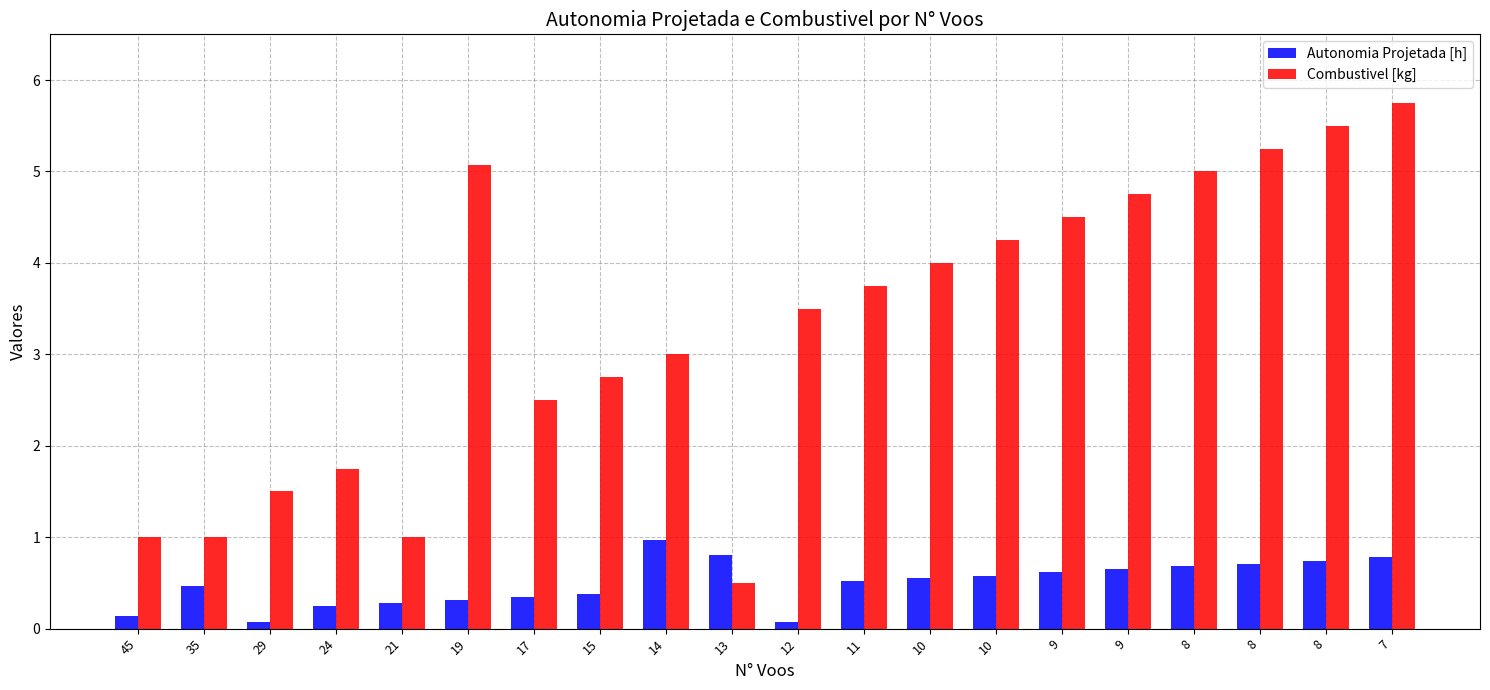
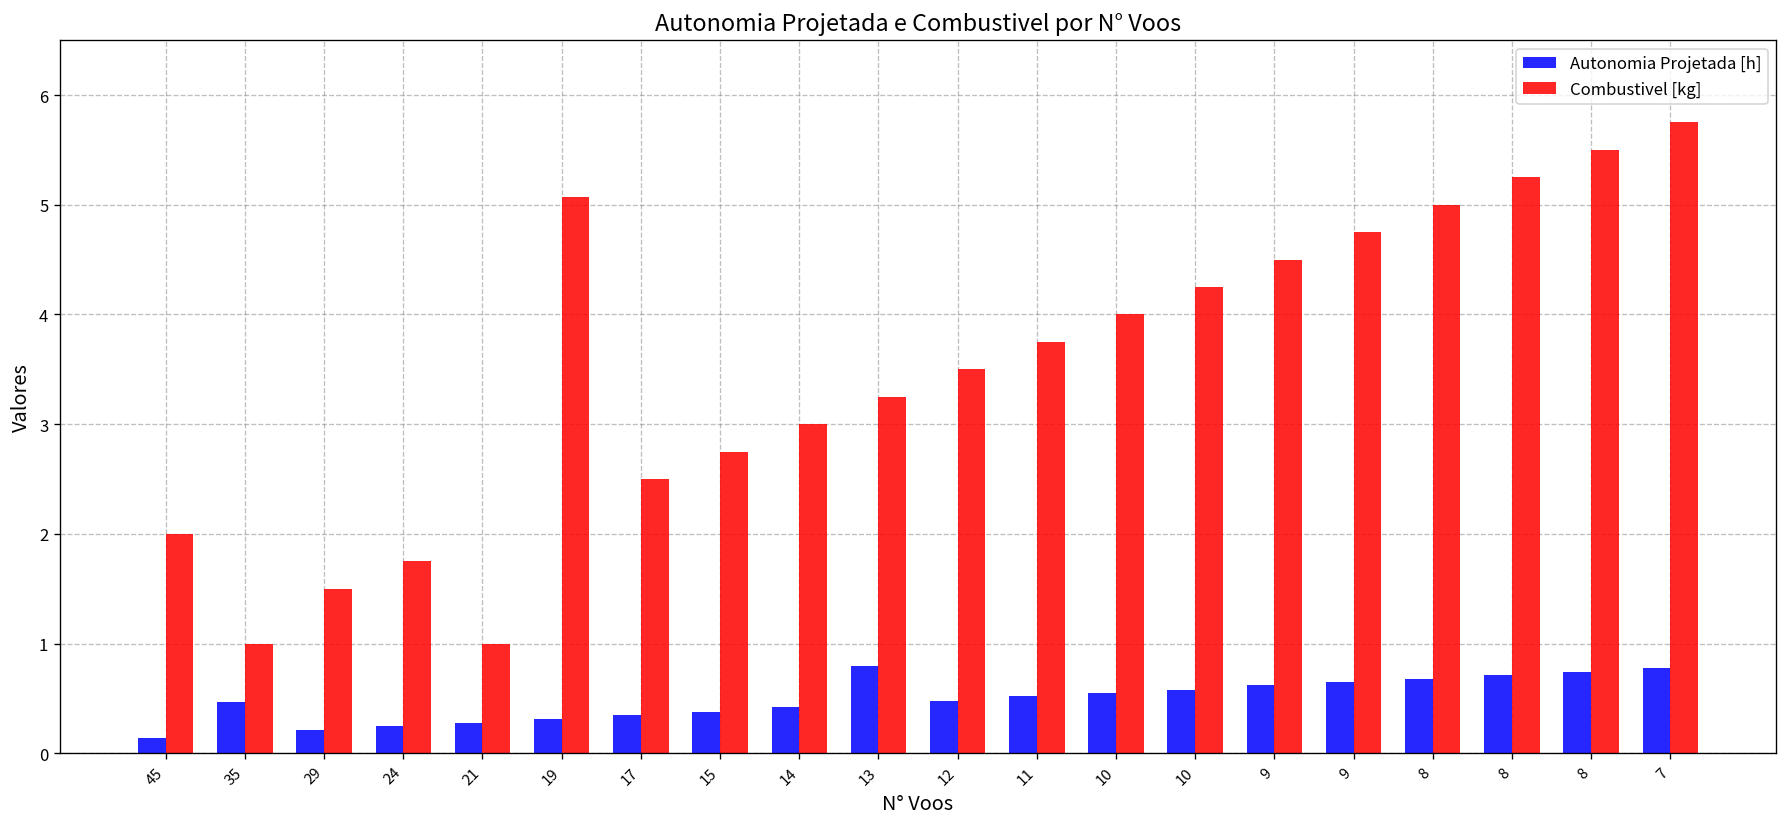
Combustivel [kg], 45: 1 -> 2
Autonomia Projetada [h], 29: 0.1 -> 0.2
Autonomia Projetada [h], 14: 1.0 -> 0.4
Combustivel [kg], 13: 0.5 -> 3.3
Autonomia Projetada [h], 12: 0.1 -> 0.5
